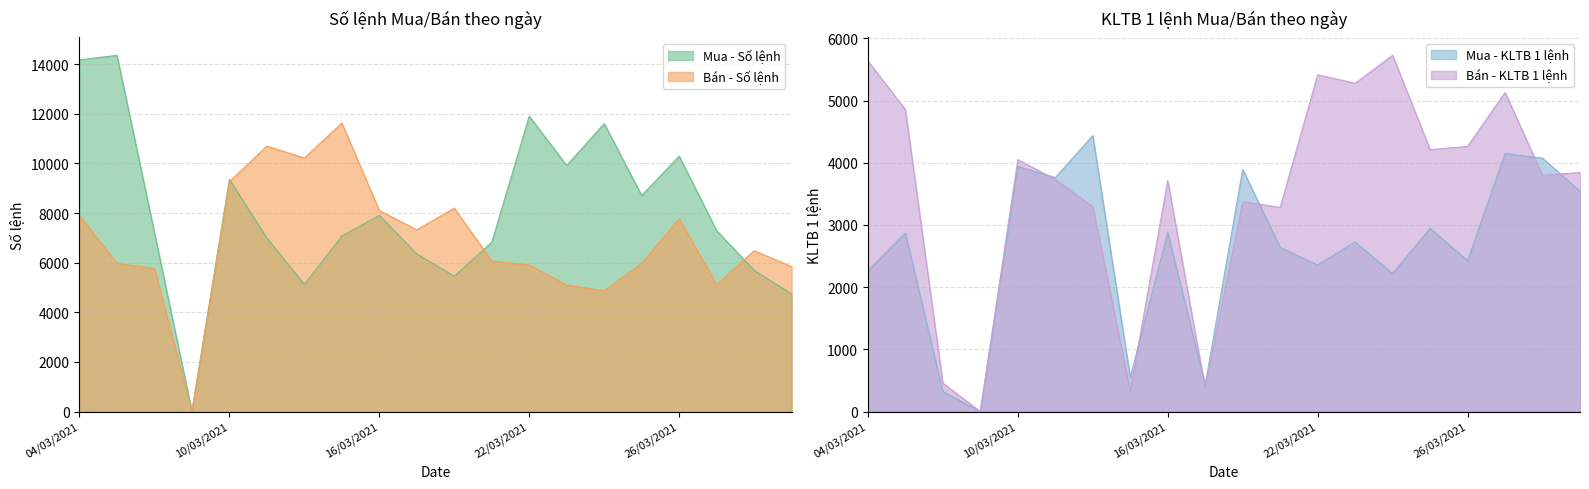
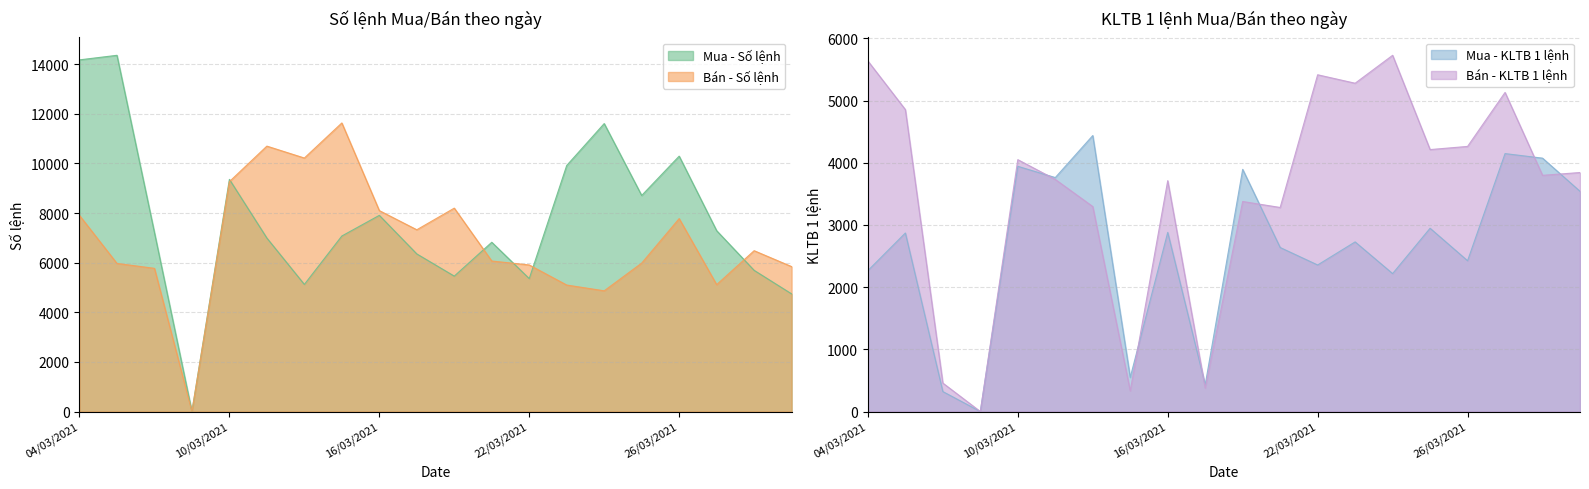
Số lệnh Mua/Bán theo ngày, Mua - Số lệnh, 22/03/2021: 11900 -> 5400
